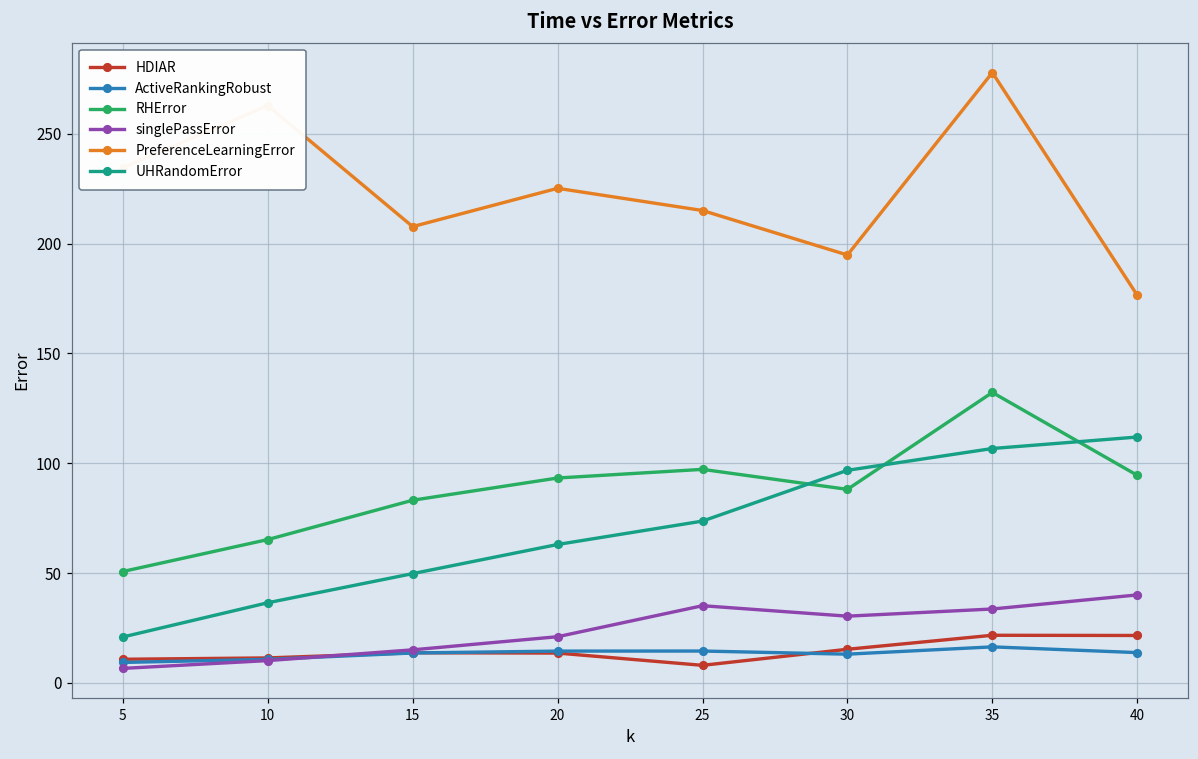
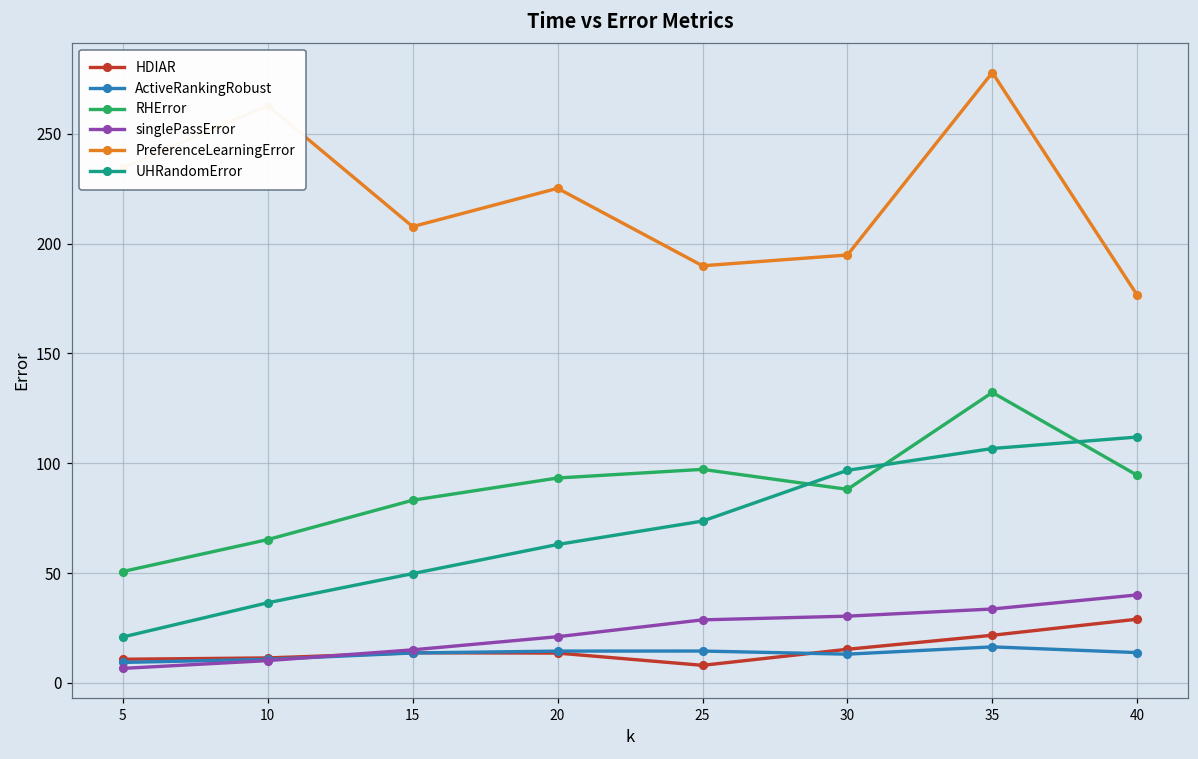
singlePassError, 25: 35 -> 29
PreferenceLearningError, 25: 215 -> 190
HDIAR, 40: 22 -> 29
